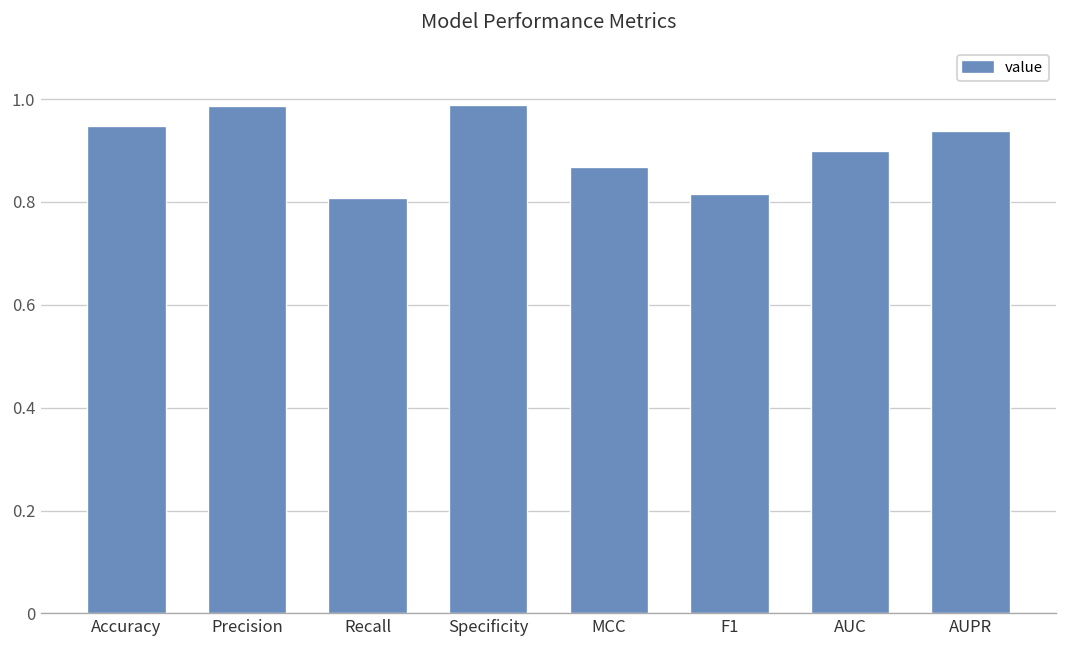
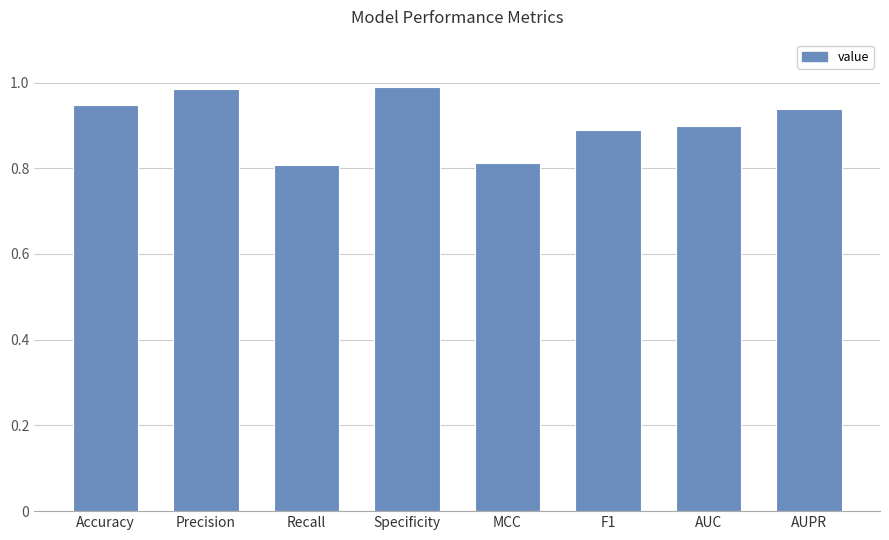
MCC: 0.87 -> 0.81
F1: 0.82 -> 0.89
